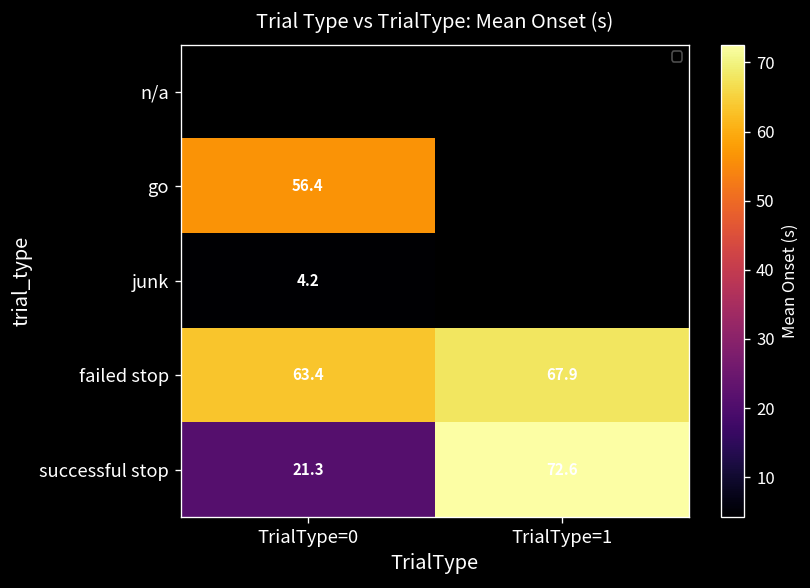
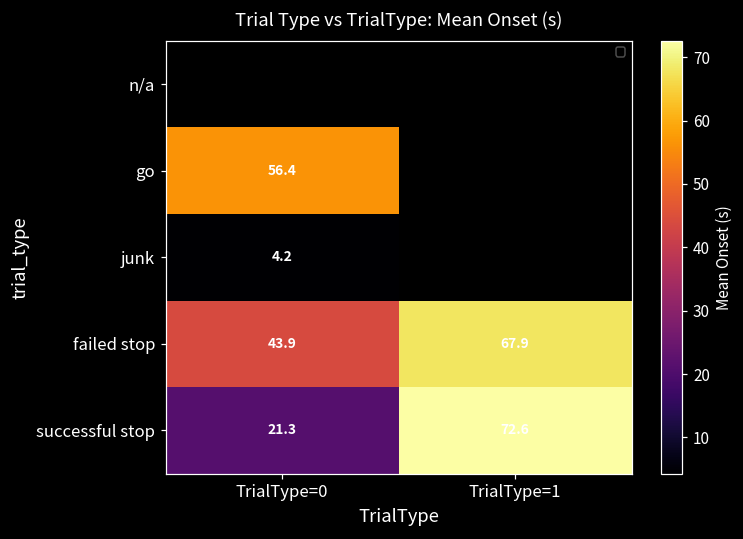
failed stop, TrialType=0: 63.4 -> 43.9
